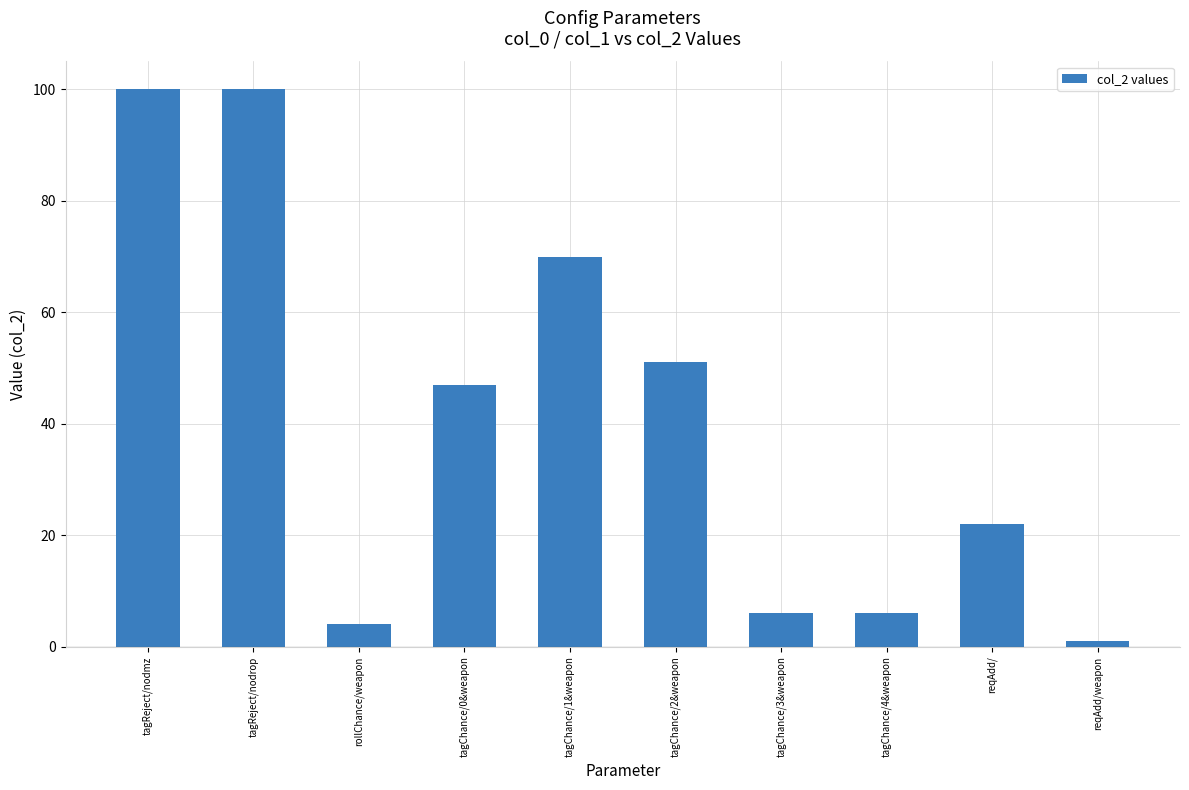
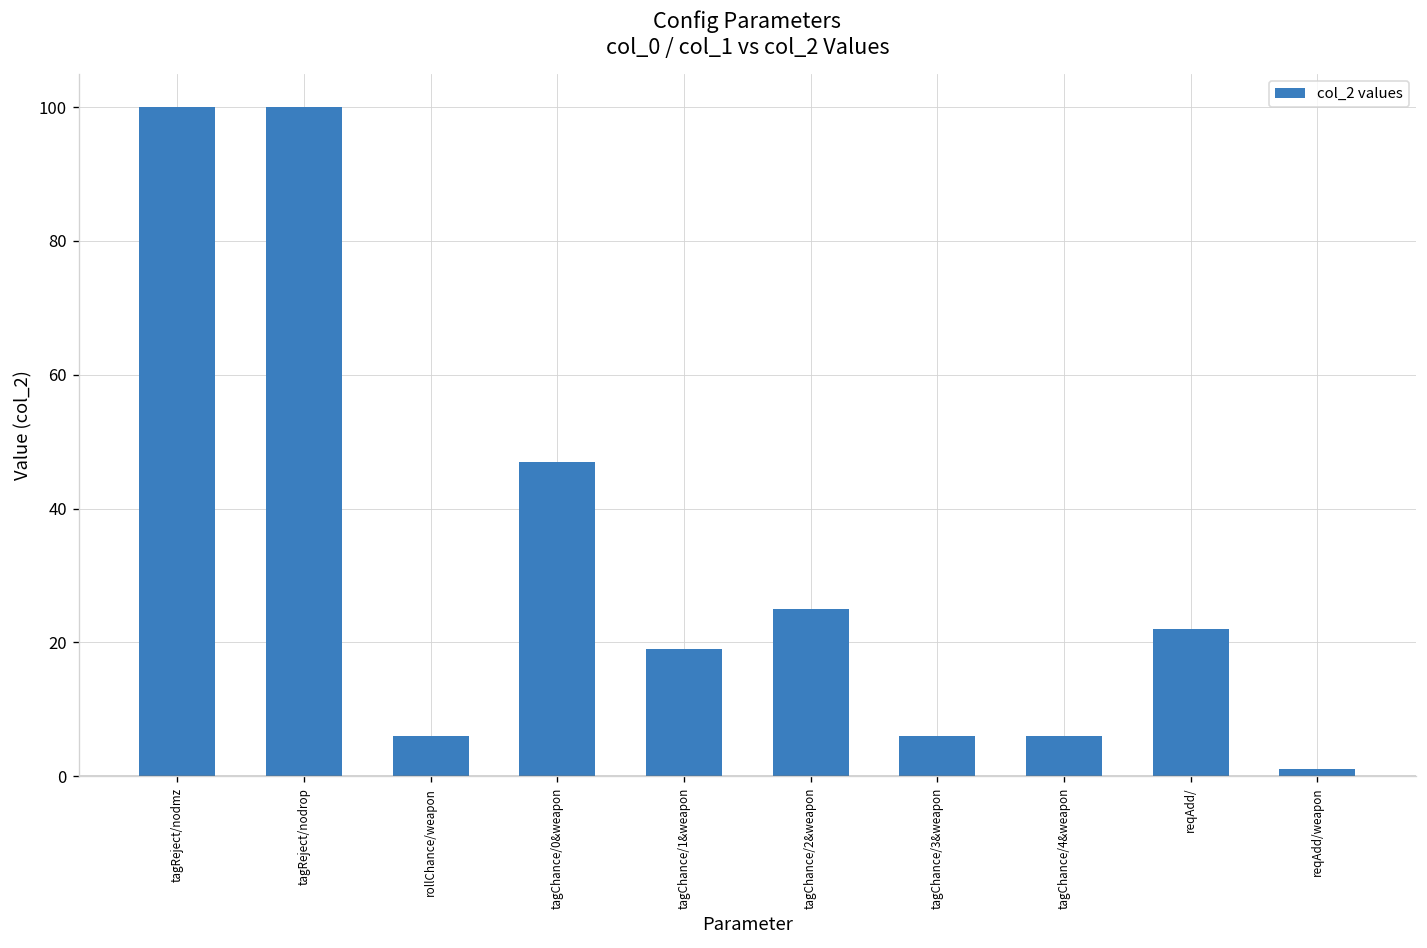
rollChance/weapon: 4 -> 6
tagChance/1&weapon: 70 -> 19
tagChance/2&weapon: 51 -> 25
